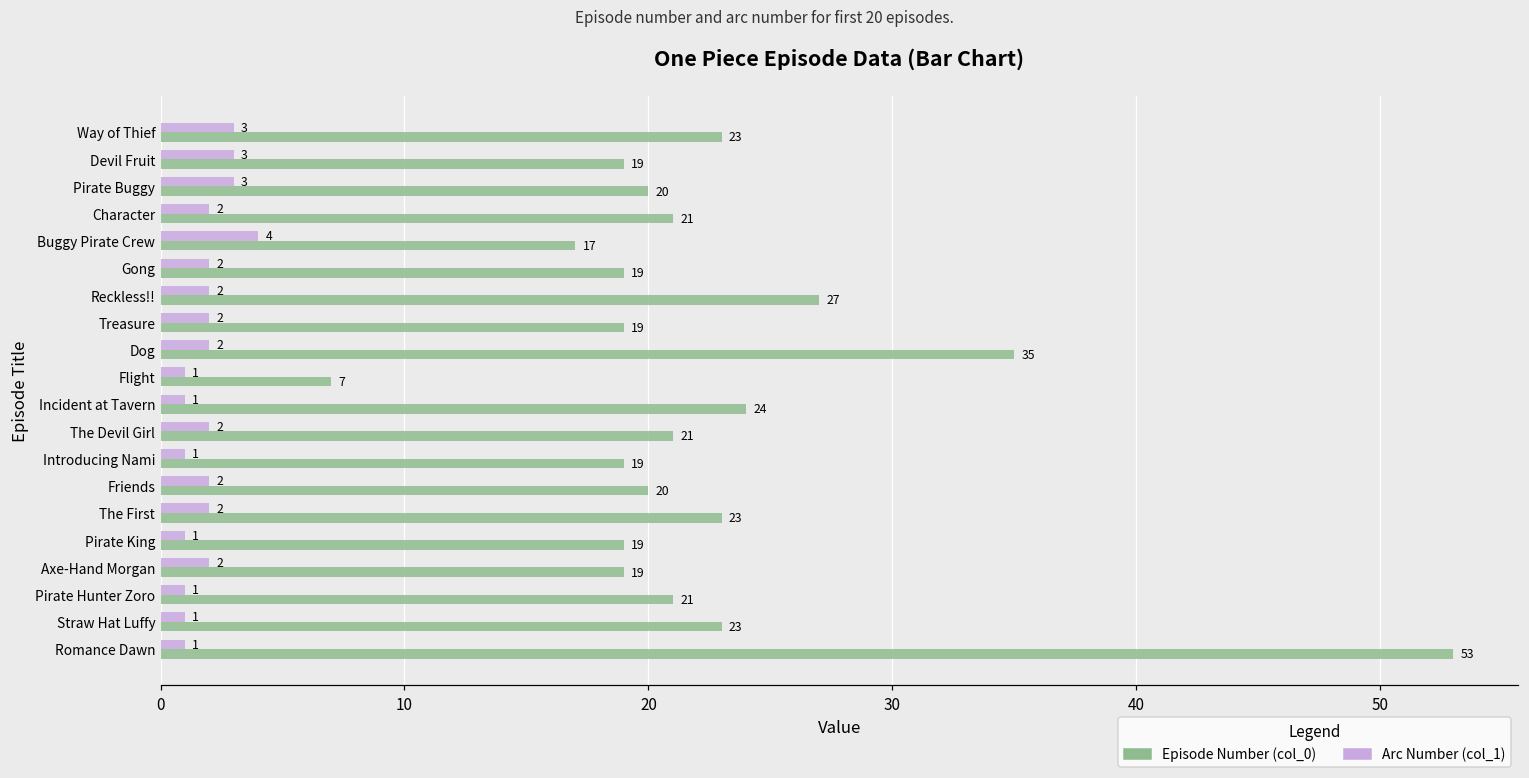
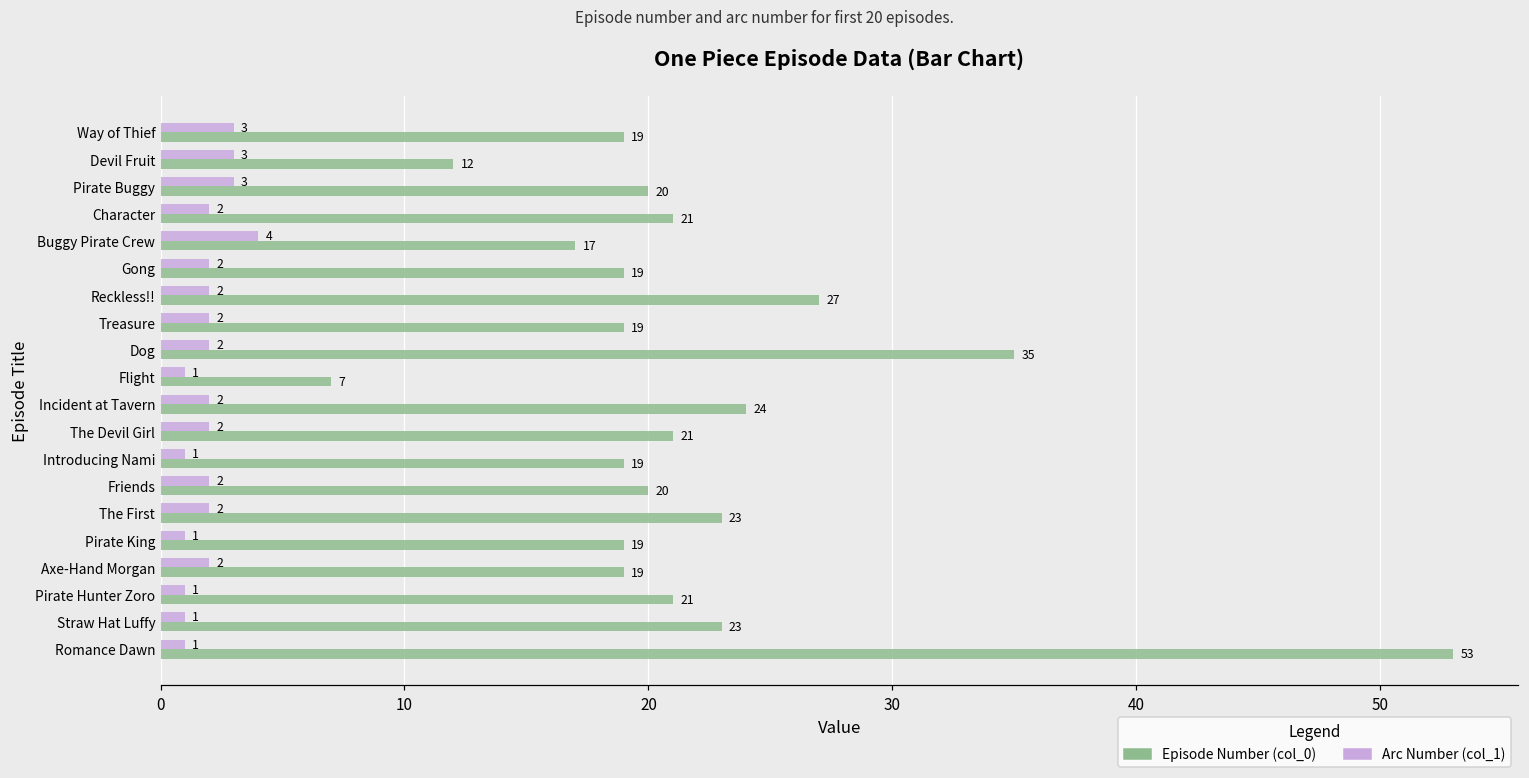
Episode Number (col_0), Way of Thief: 23 -> 19
Episode Number (col_0), Devil Fruit: 19 -> 12
Arc Number (col_1), Incident at Tavern: 1 -> 2
